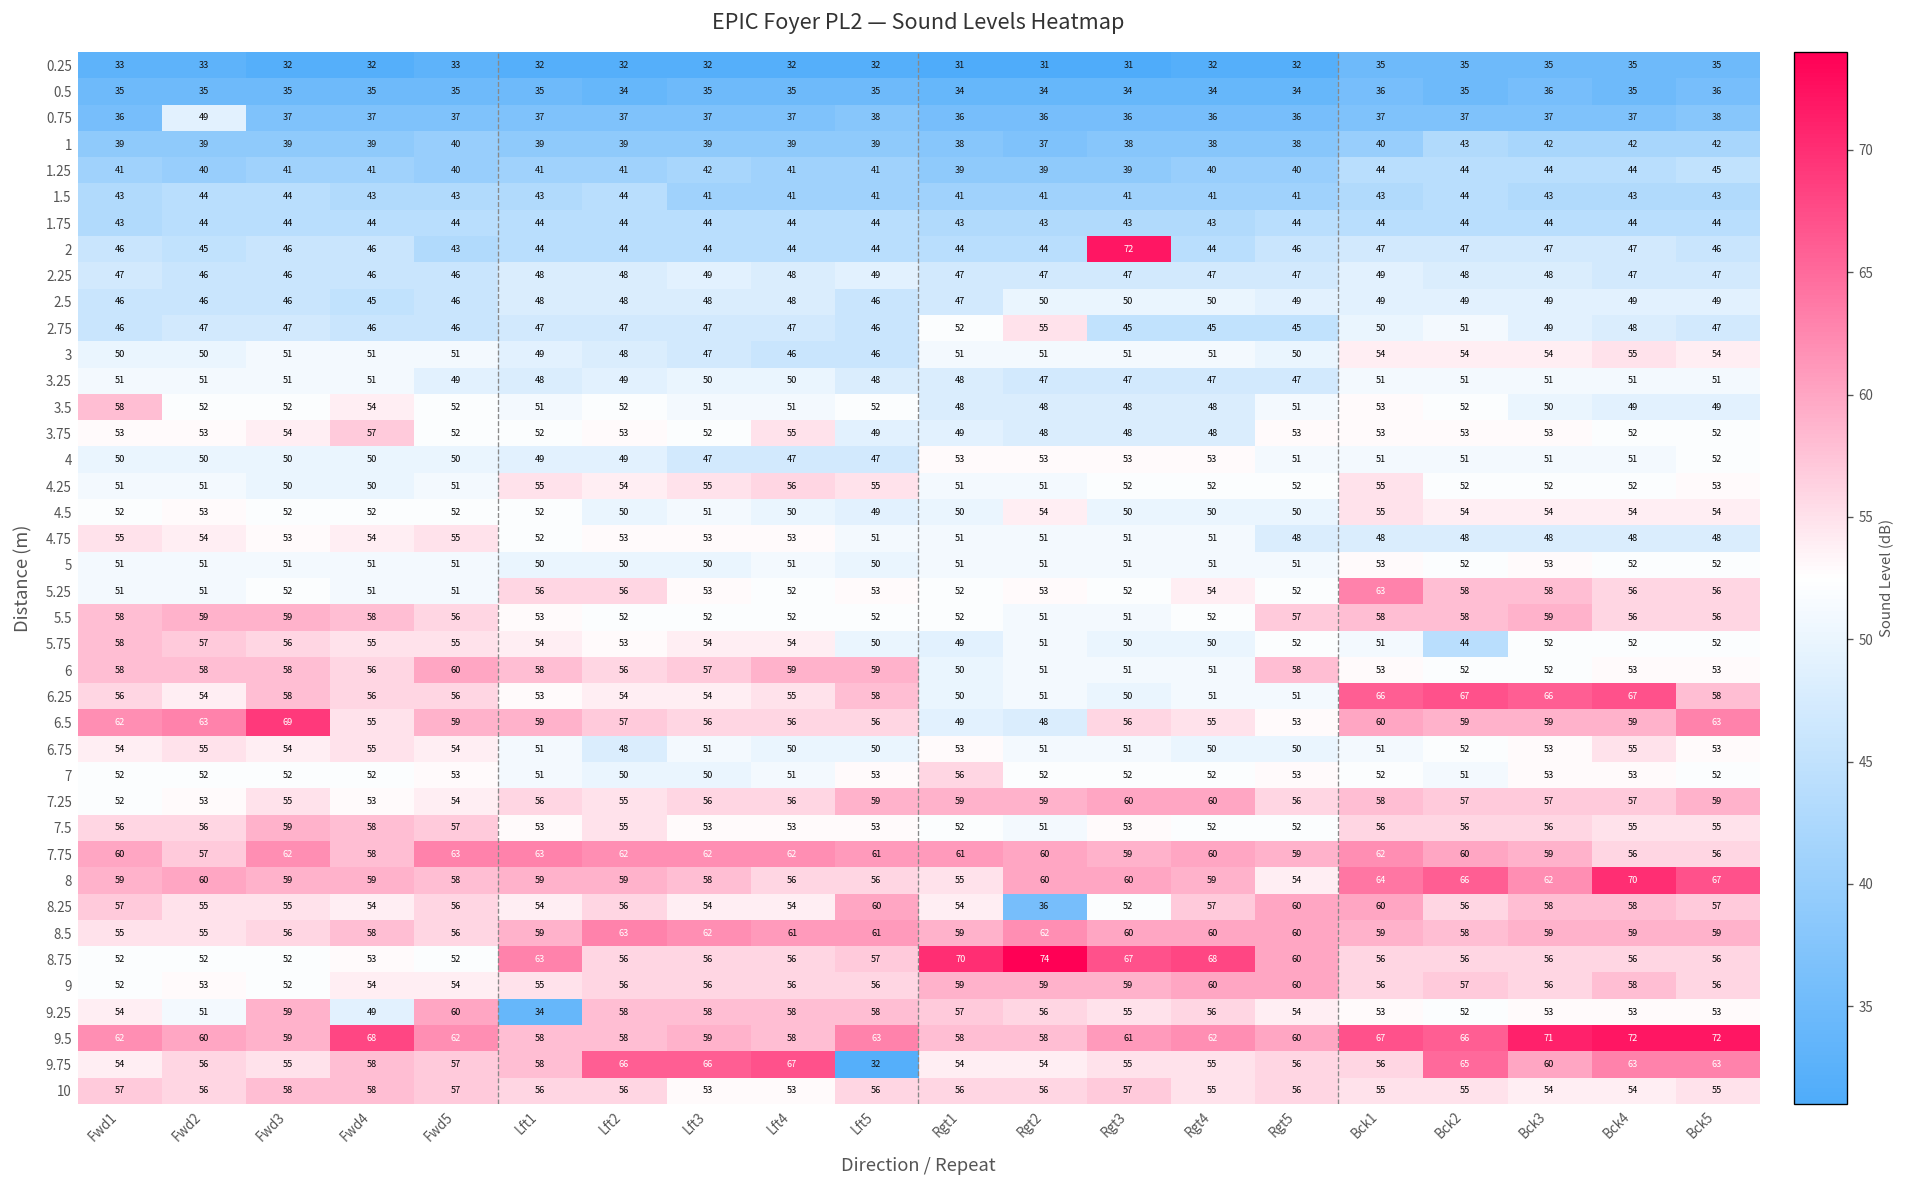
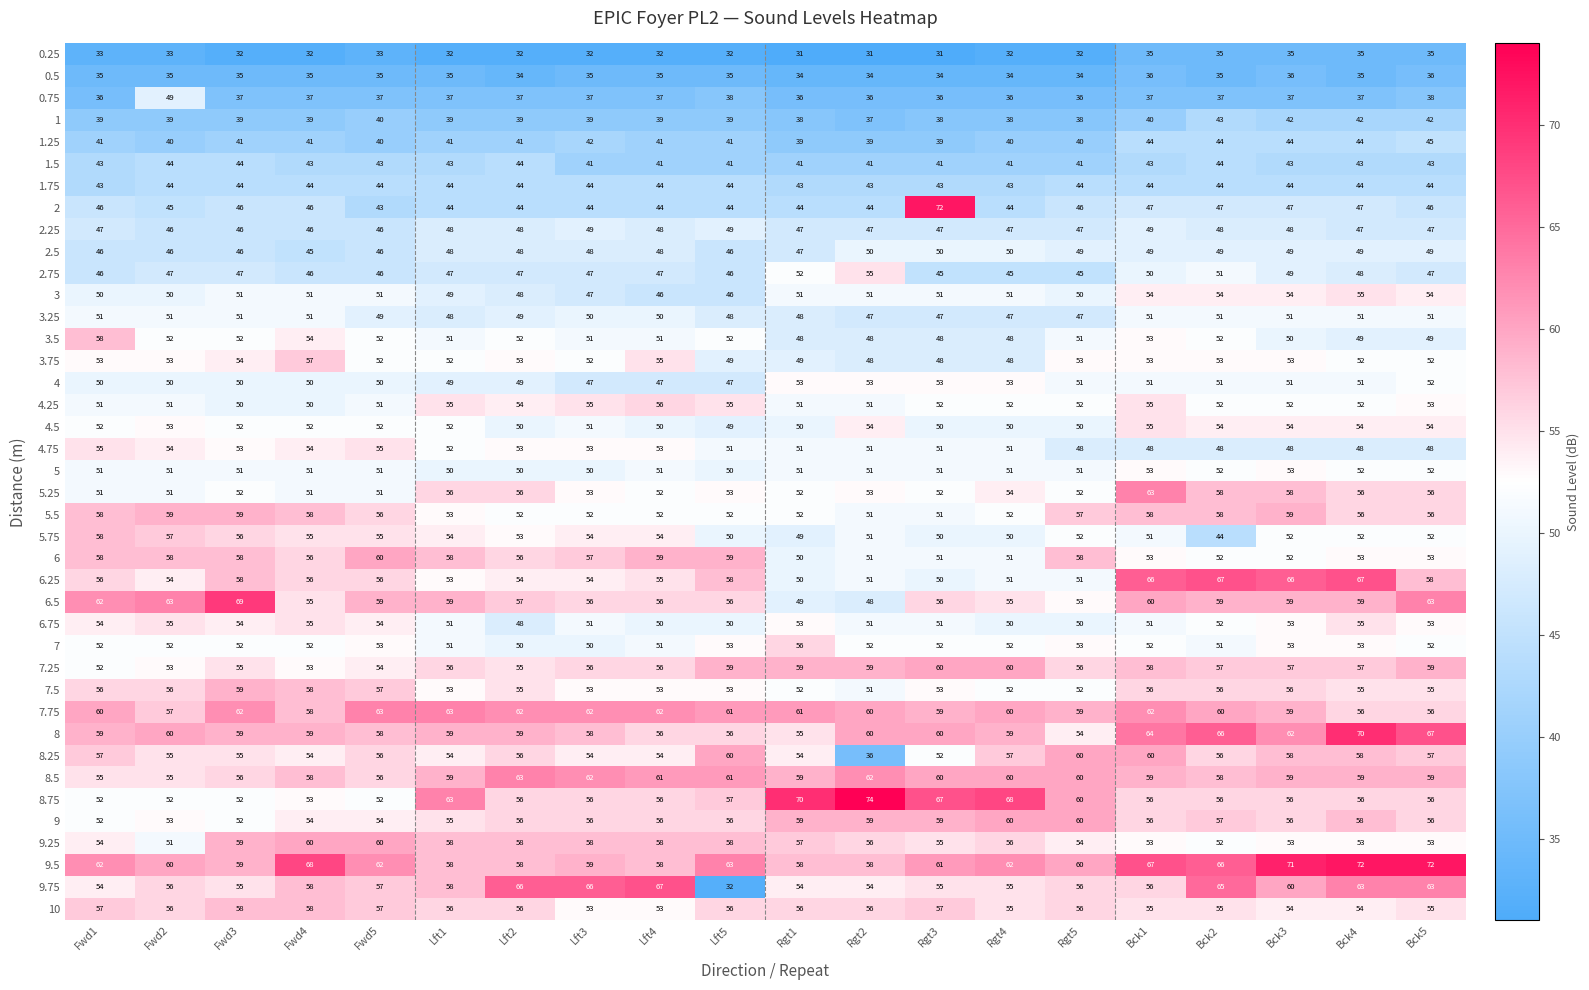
9.25, Fwd4: 49 -> 60
9.25, Lft1: 34 -> 58
